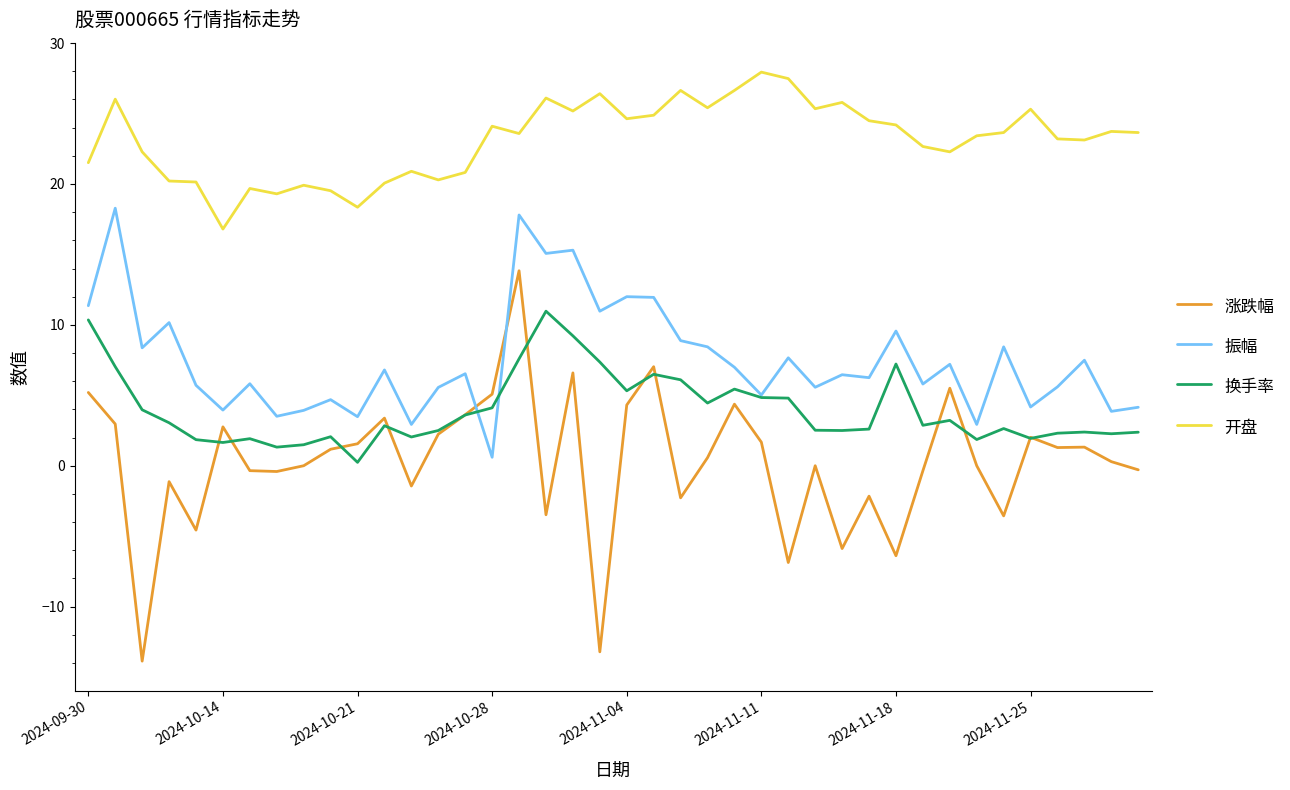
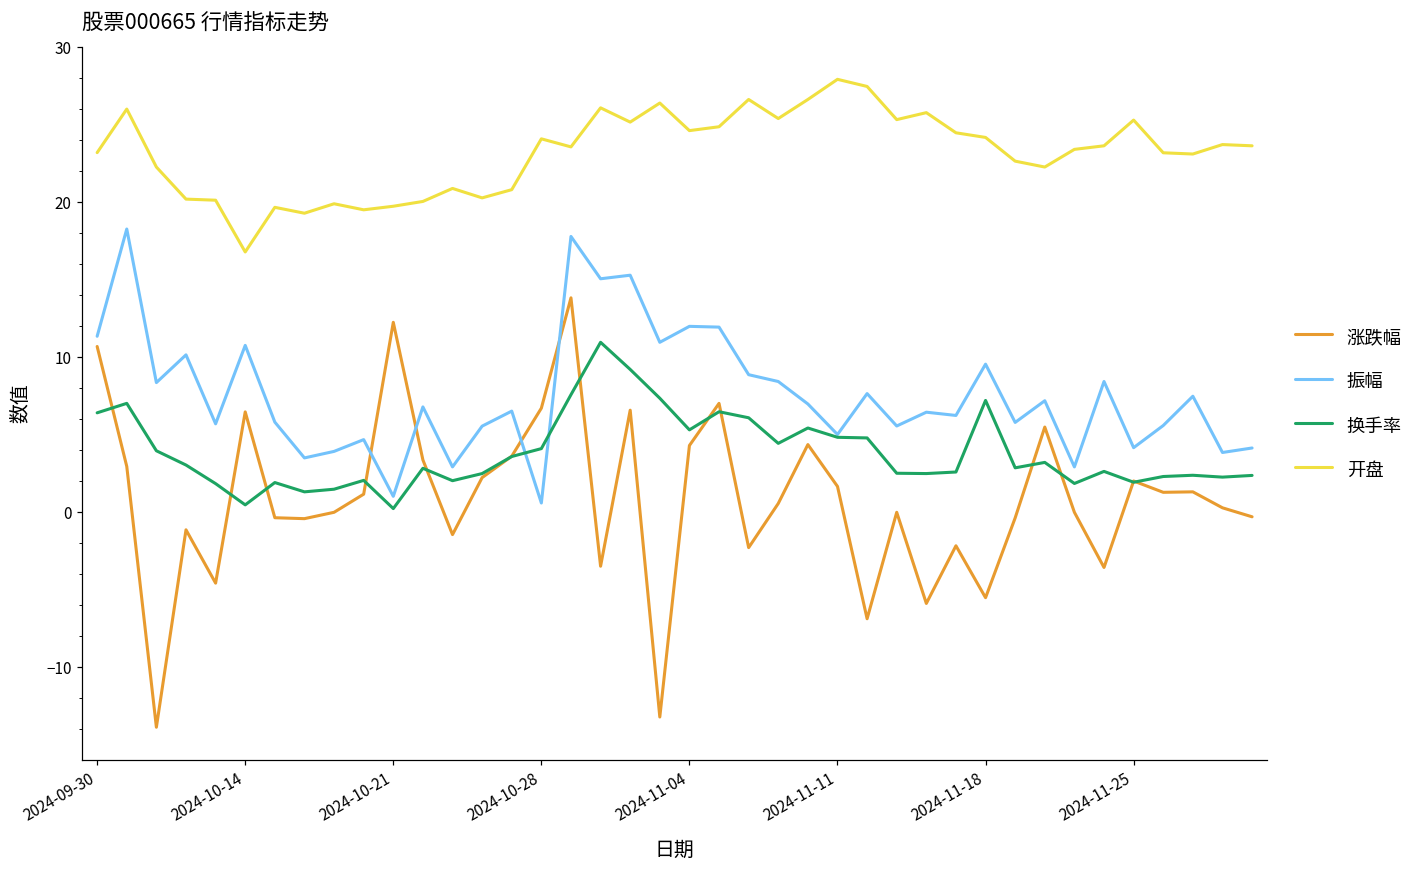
涨跌幅, 2024-09-30: 5.2 -> 10.7
换手率, 2024-09-30: 10.4 -> 6.4
开盘, 2024-09-30: 21.5 -> 23.2
涨跌幅, 2024-10-14: 2.8 -> 6.5
振幅, 2024-10-14: 4.0 -> 10.8
换手率, 2024-10-14: 1.7 -> 0.5
涨跌幅, 2024-10-21: 1.6 -> 12.3
振幅, 2024-10-21: 3.5 -> 1.0
开盘, 2024-10-21: 18.4 -> 19.8
涨跌幅, 2024-10-28: 5.1 -> 6.7
涨跌幅, 2024-11-18: -6.4 -> -5.5
